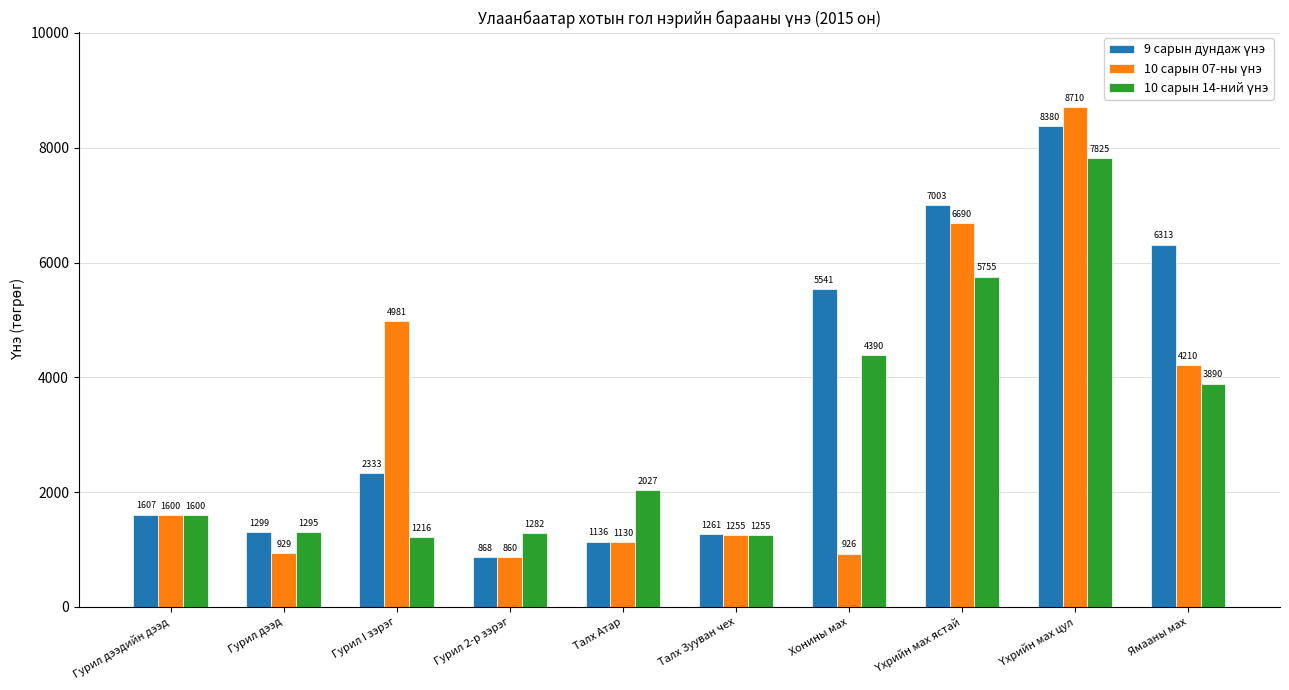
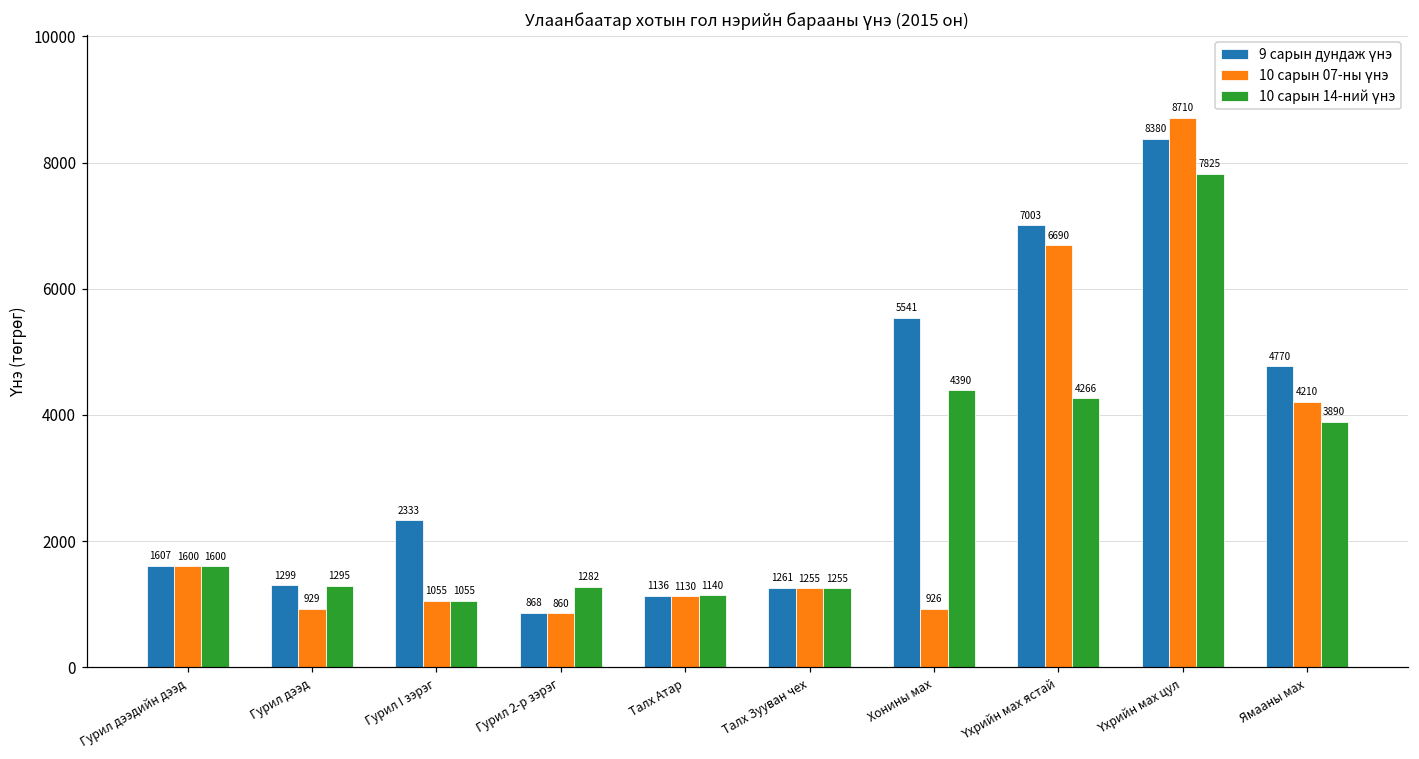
10 сарын 07-ны үнэ, Гурил I зэрэг: 4981 -> 1055
10 сарын 14-ний үнэ, Гурил I зэрэг: 1216 -> 1055
10 сарын 14-ний үнэ, Талх Атар: 2027 -> 1140
10 сарын 14-ний үнэ, Үхрийн мах ястай: 5755 -> 4266
9 сарын дундаж үнэ, Ямааны мах: 6313 -> 4770
